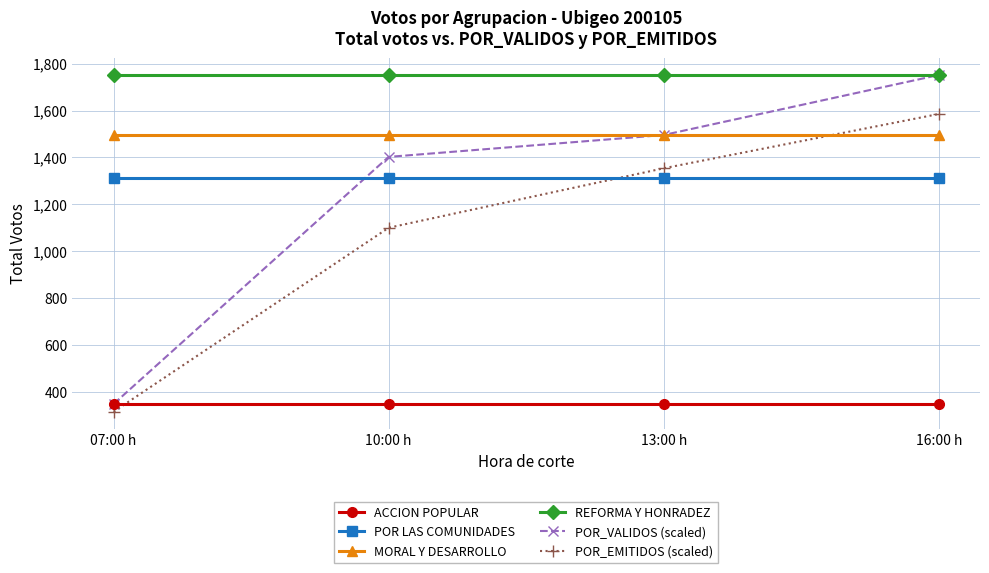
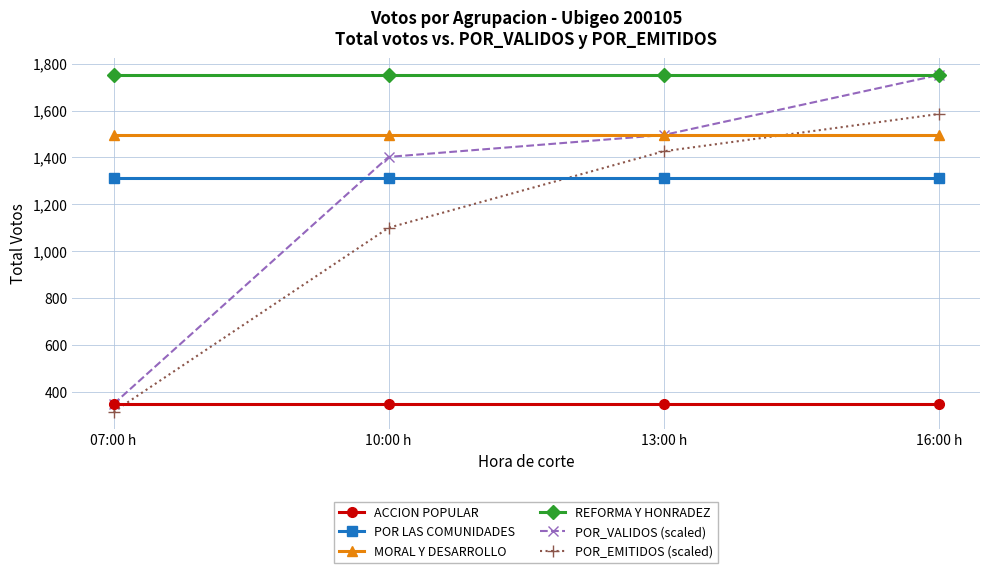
POR_EMITIDOS (scaled), 13:00 h: 1,350 -> 1,430
